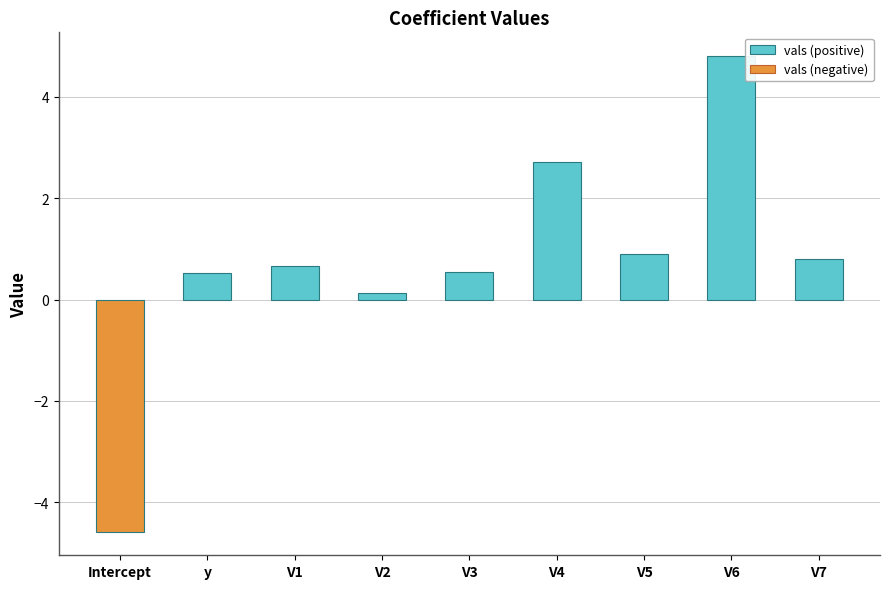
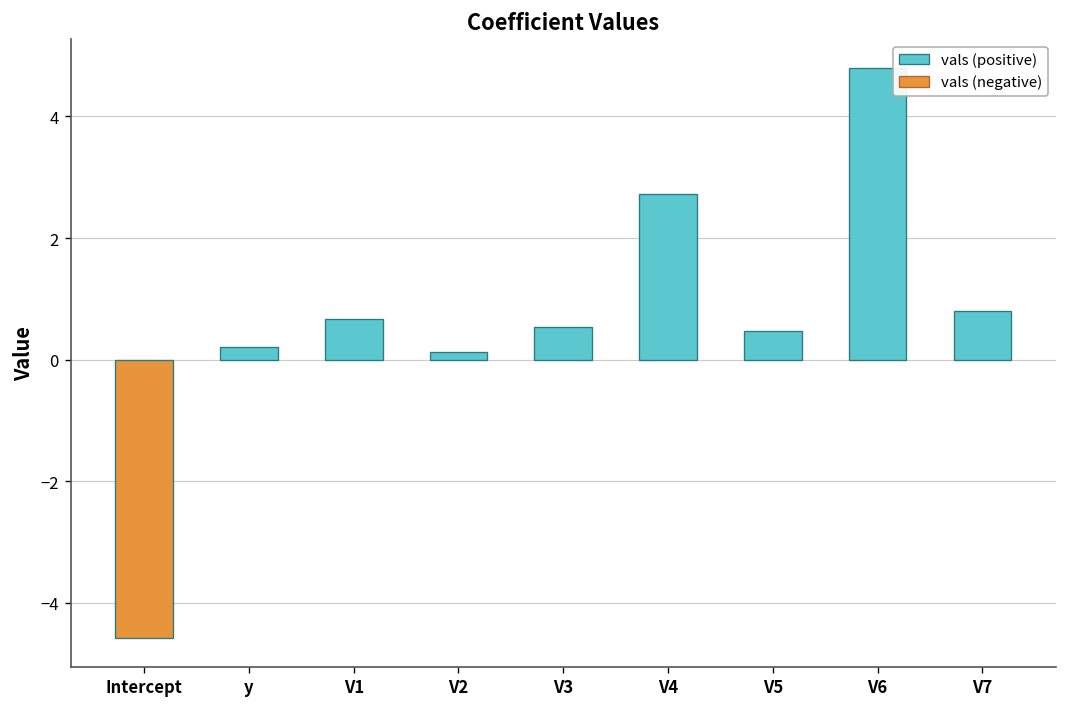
y: 0.5 -> 0.2
V5: 0.9 -> 0.5
